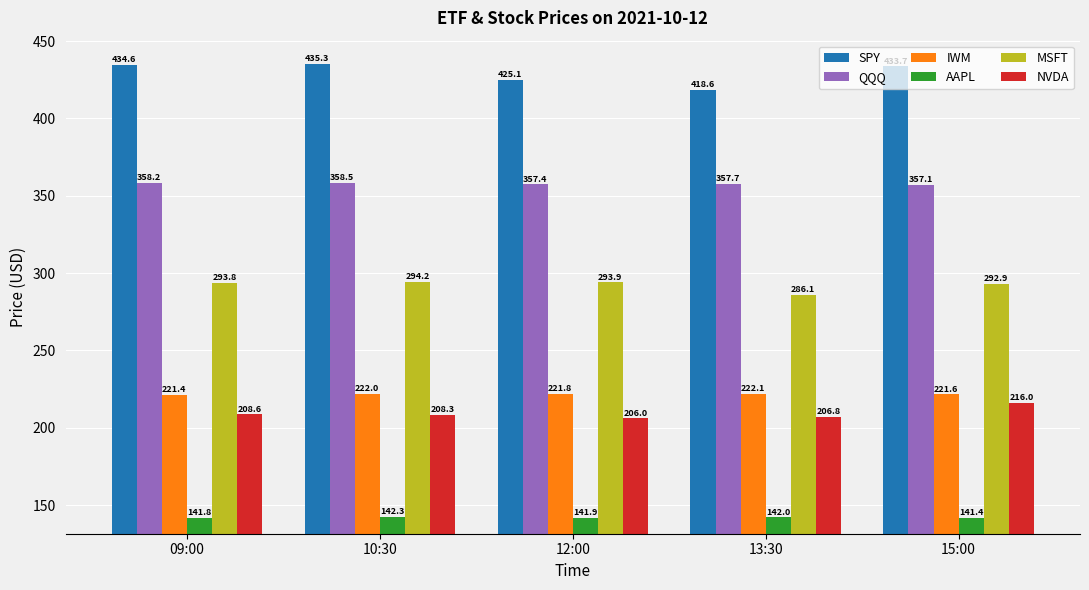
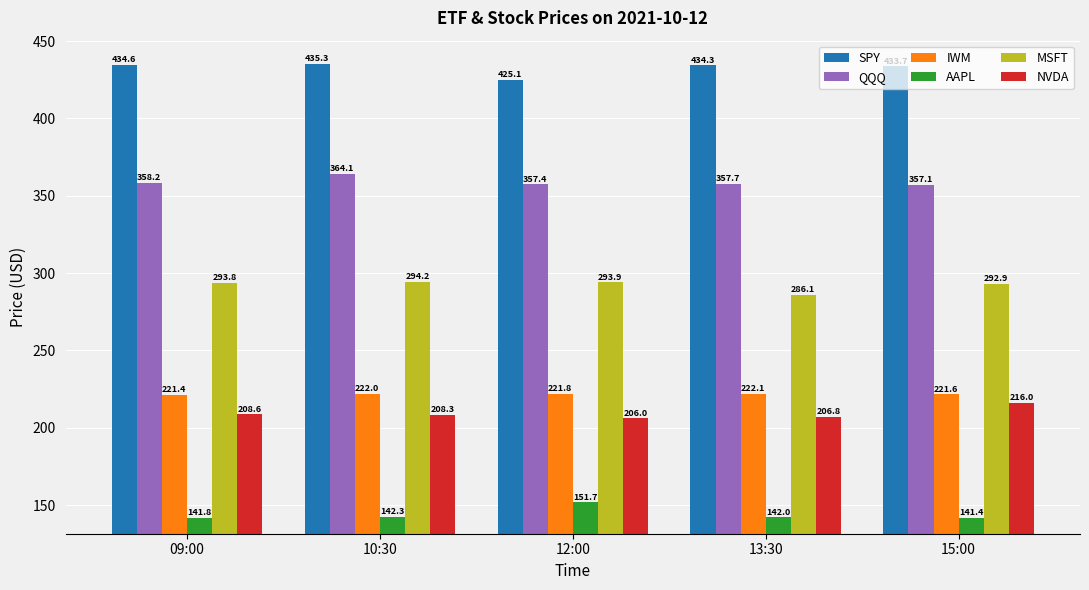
QQQ, 10:30: 358.5 -> 364.1
AAPL, 12:00: 141.9 -> 151.7
SPY, 13:30: 418.6 -> 434.3
